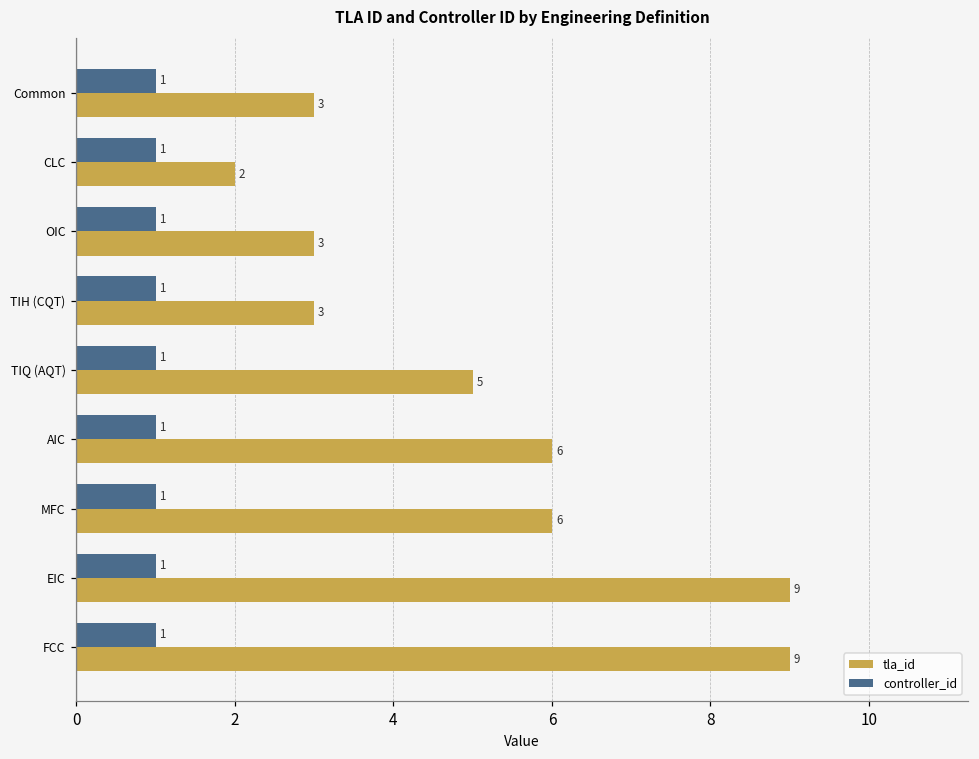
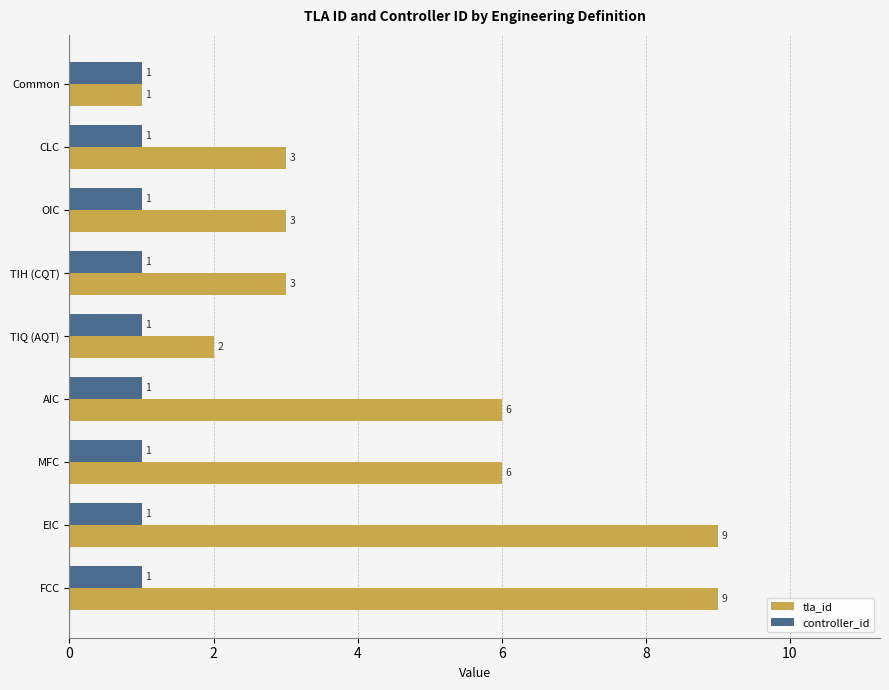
tla_id, Common: 3 -> 1
tla_id, CLC: 2 -> 3
tla_id, TIQ (AQT): 5 -> 2
